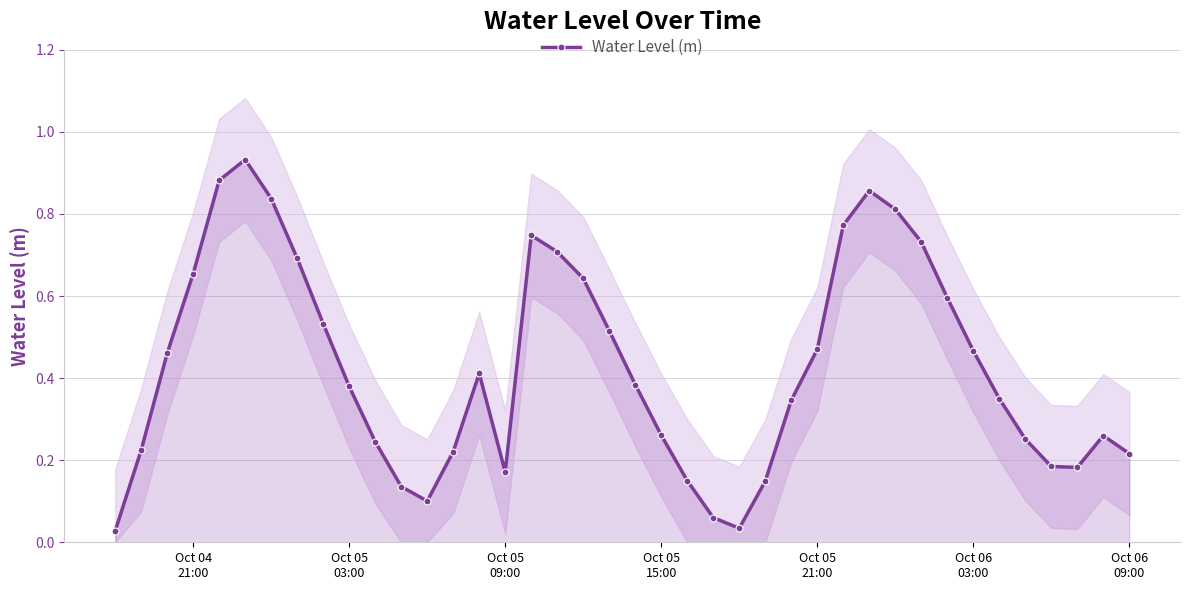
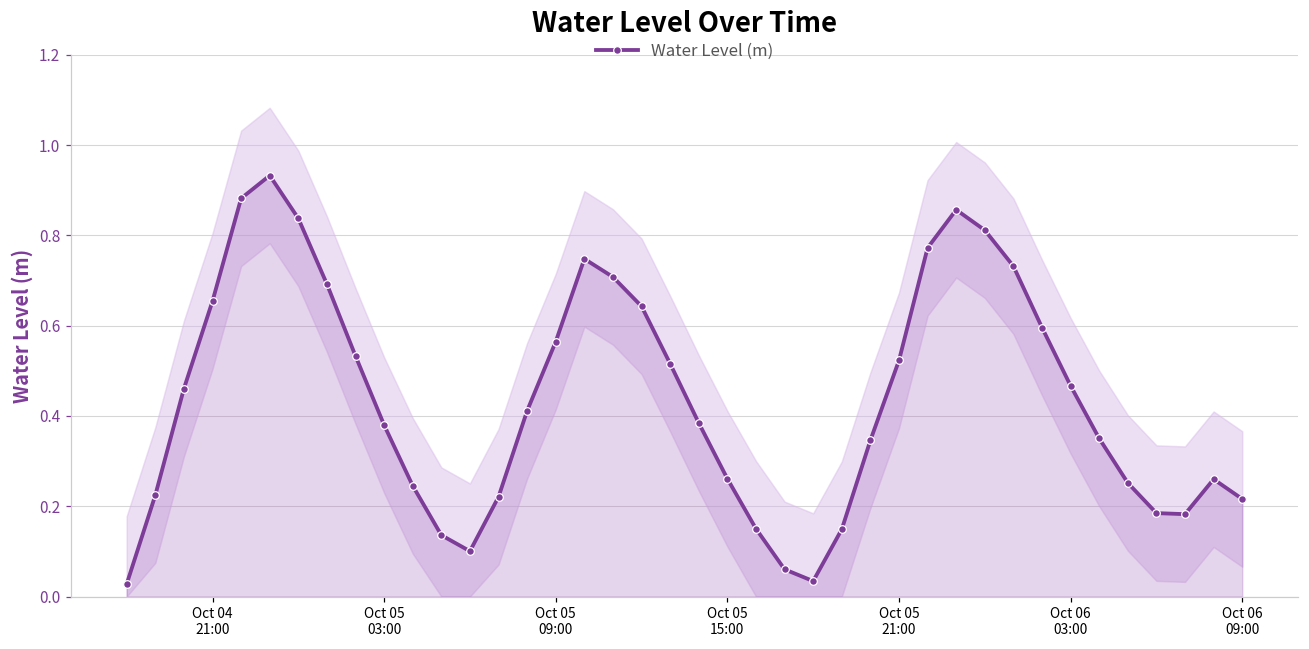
Water Level (m), Oct 05 09:00: 0.17 -> 0.56
Water Level (m), Oct 05 21:00: 0.47 -> 0.52
